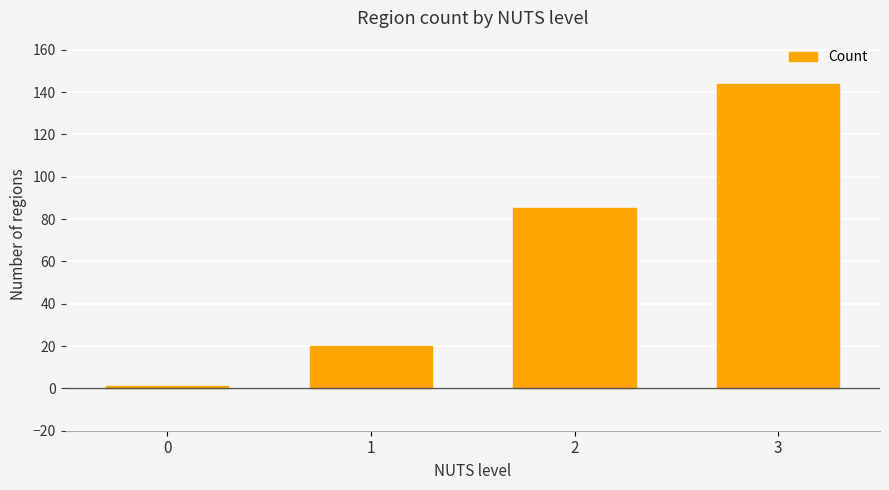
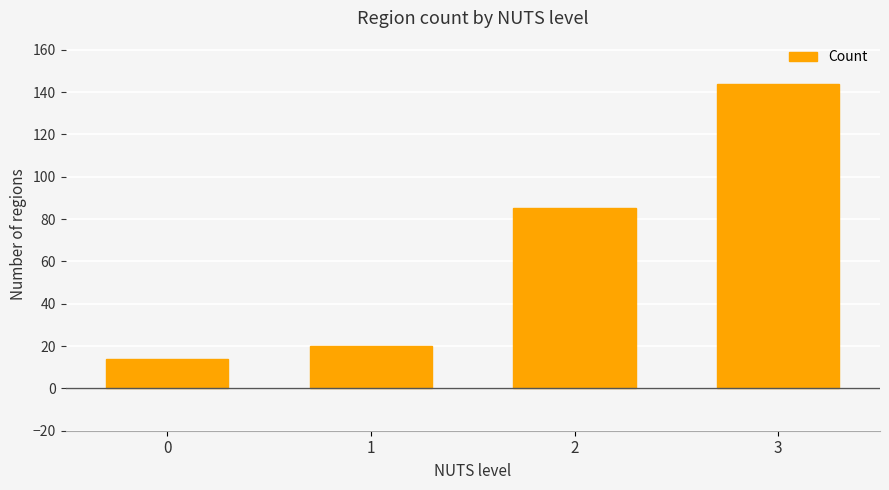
0: 1 -> 14
